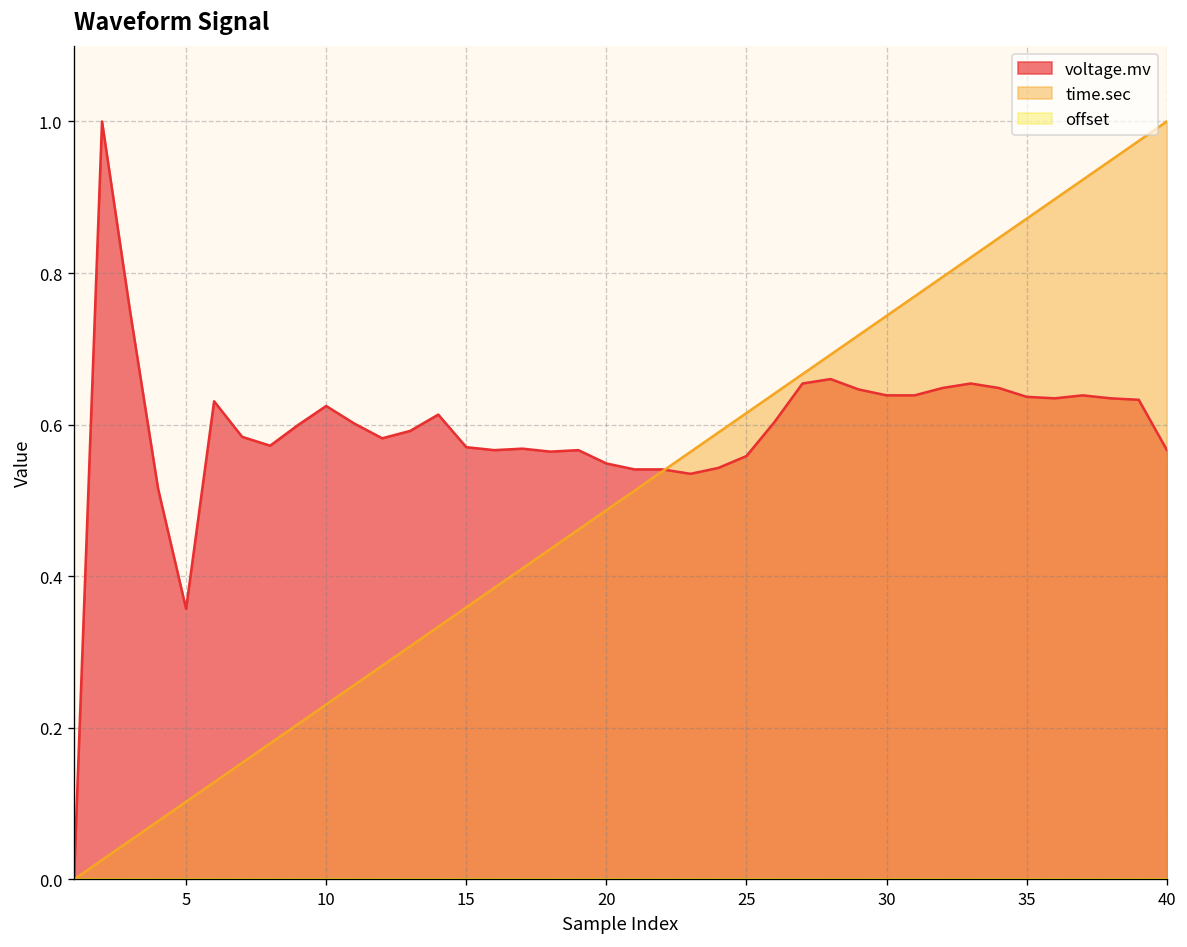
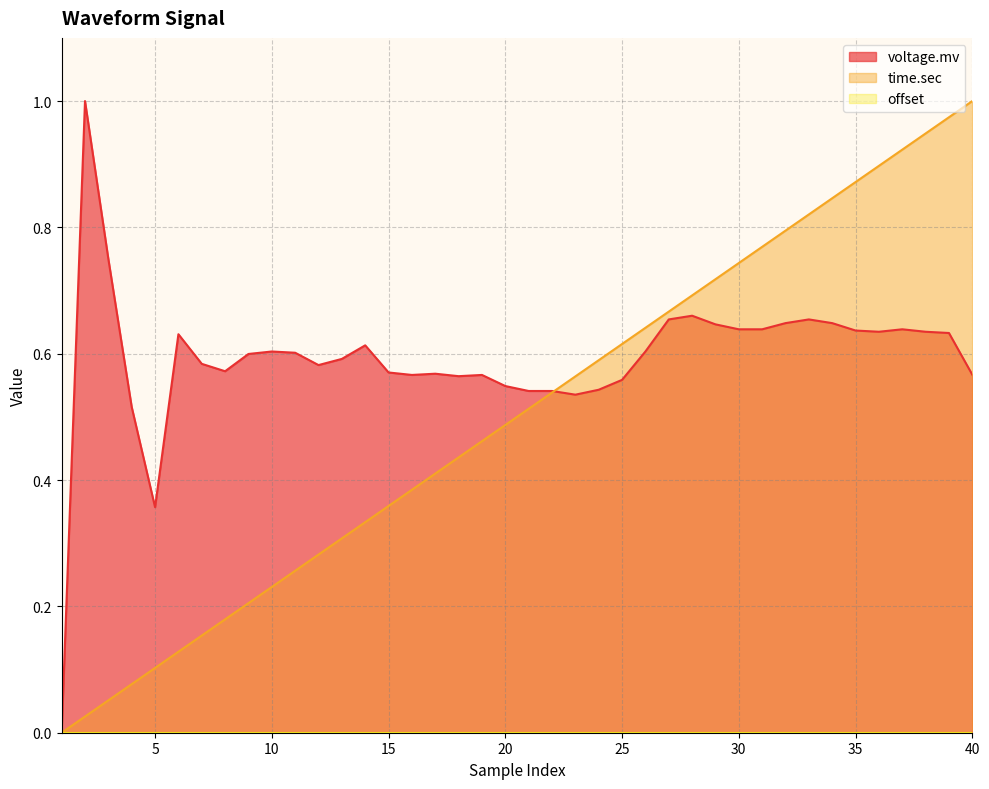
voltage.mv, 10: 0.62 -> 0.60
